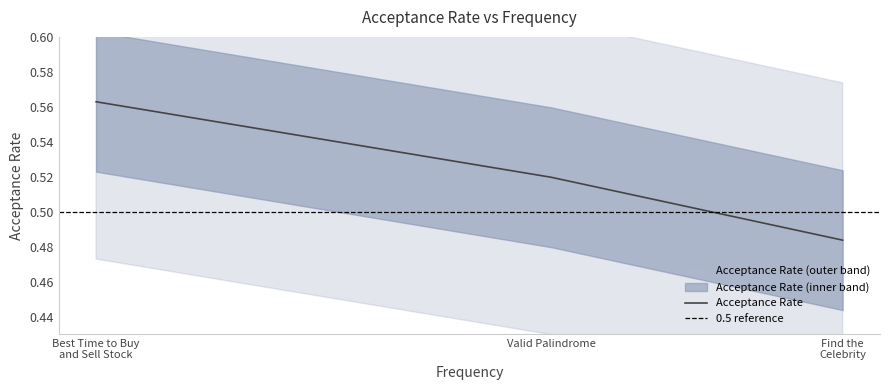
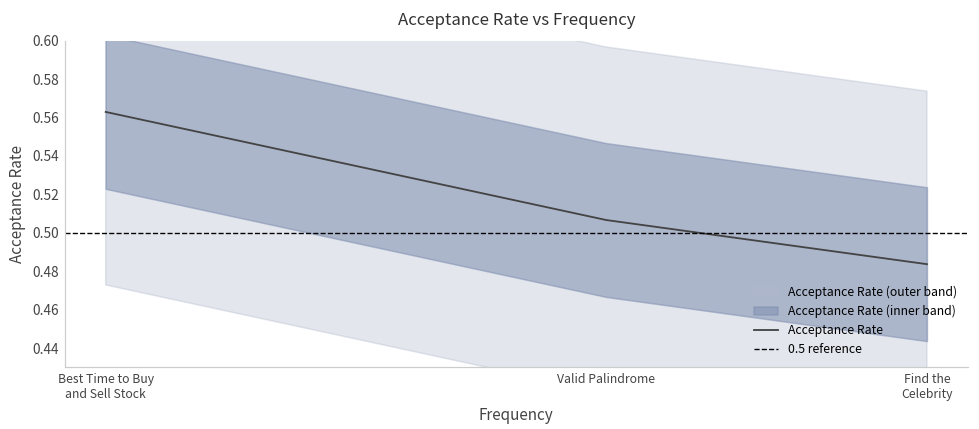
Acceptance Rate, Valid Palindrome: 0.520 -> 0.507
